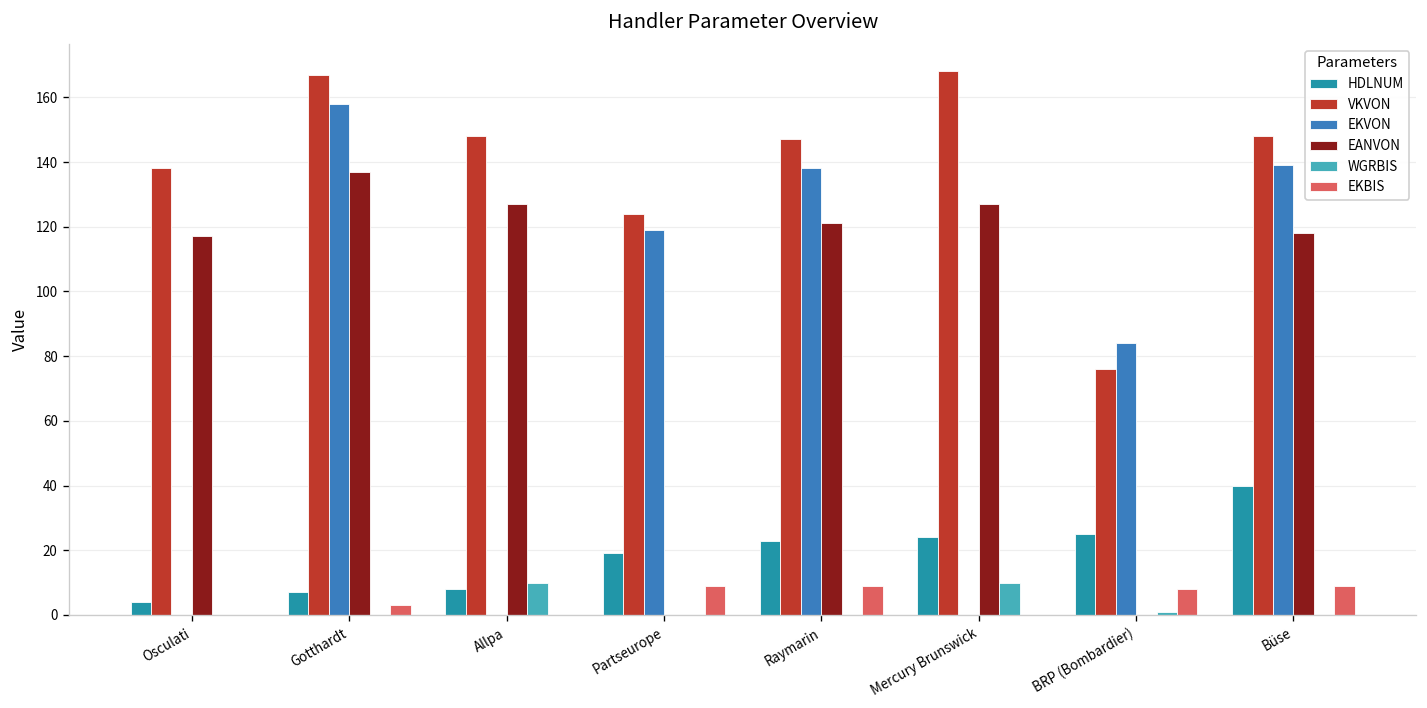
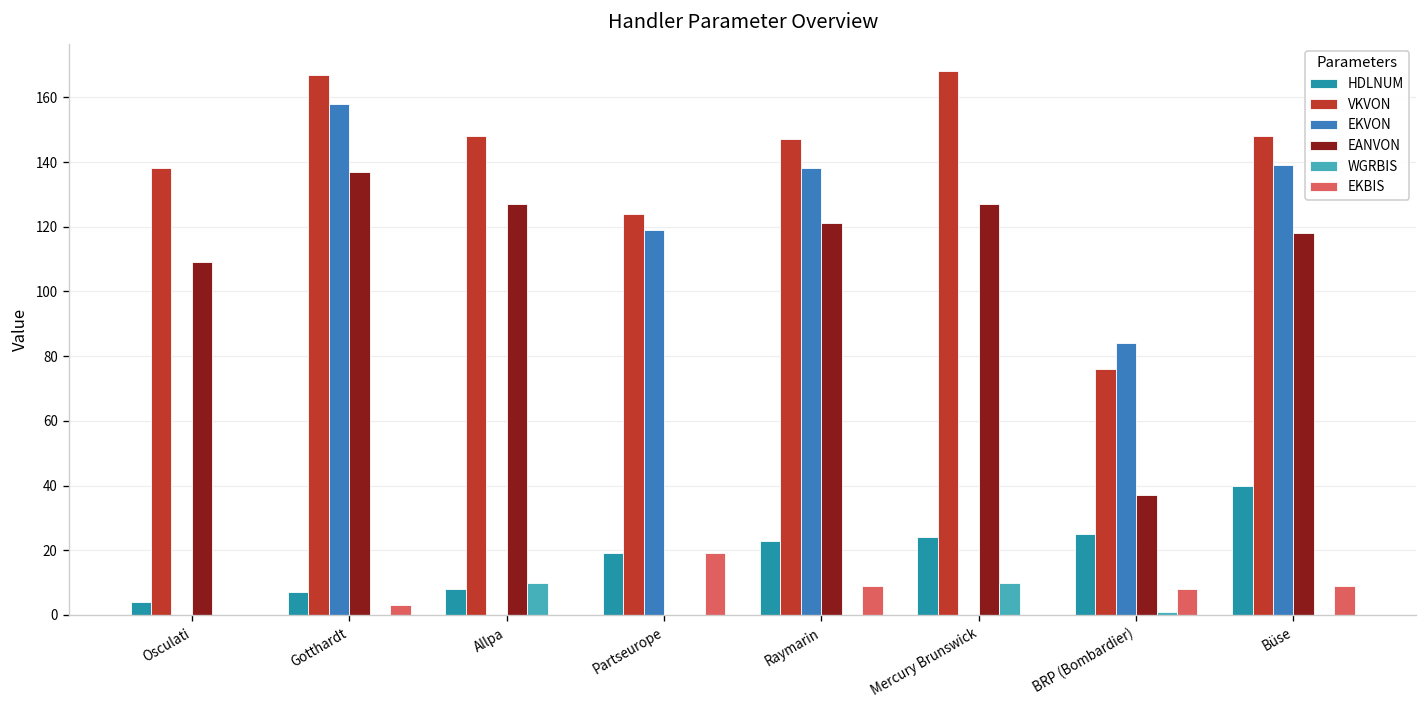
EANVON, Osculati: 117 -> 109
EKBIS, Partseurope: 9 -> 19
EANVON, BRP (Bombardier): 0 -> 37
